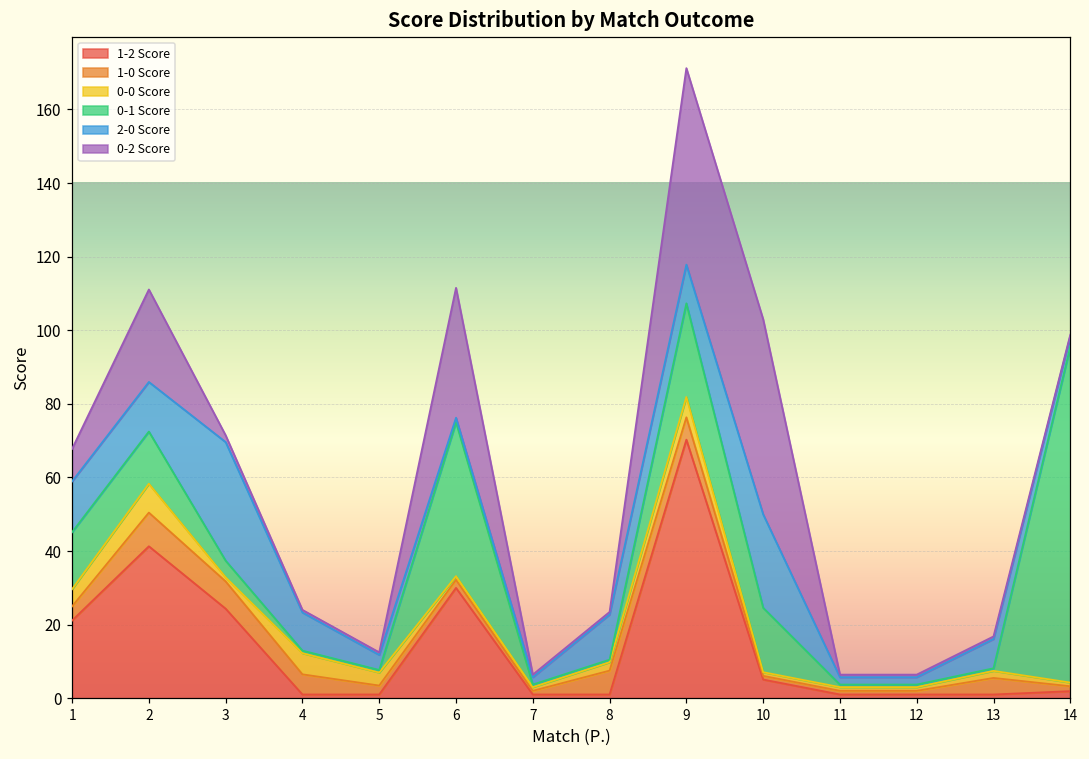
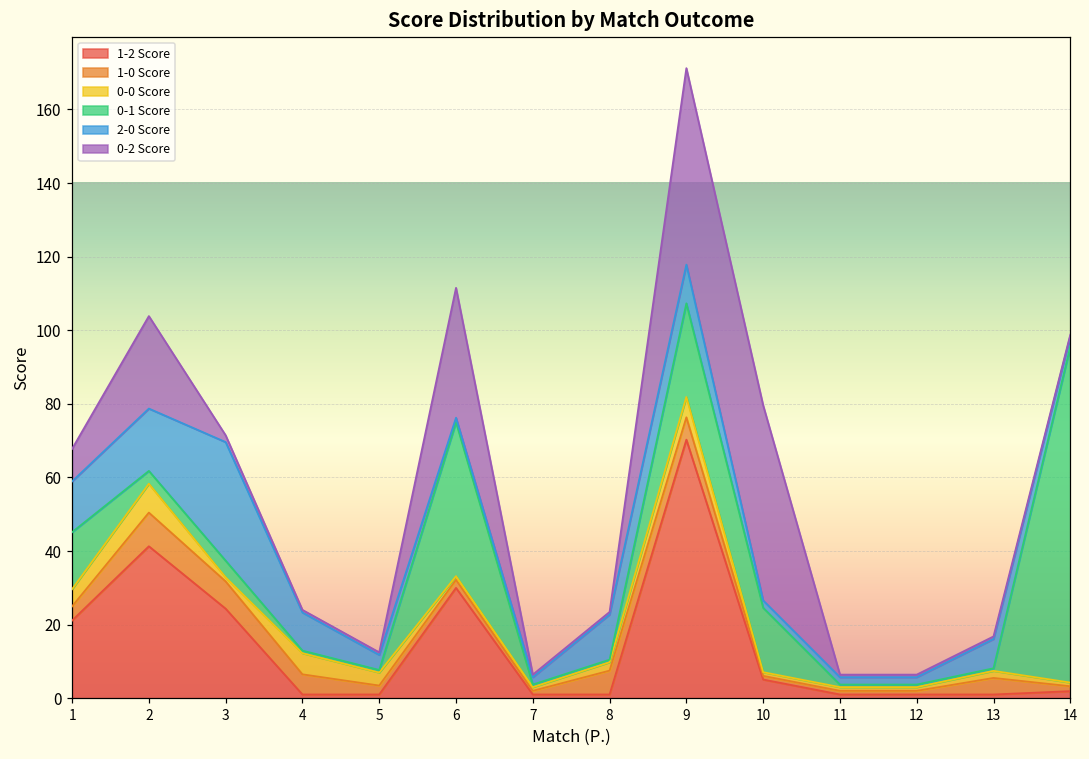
0-1 Score, 2: 14 -> 3
2-0 Score, 2: 13 -> 17
2-0 Score, 10: 25 -> 2
